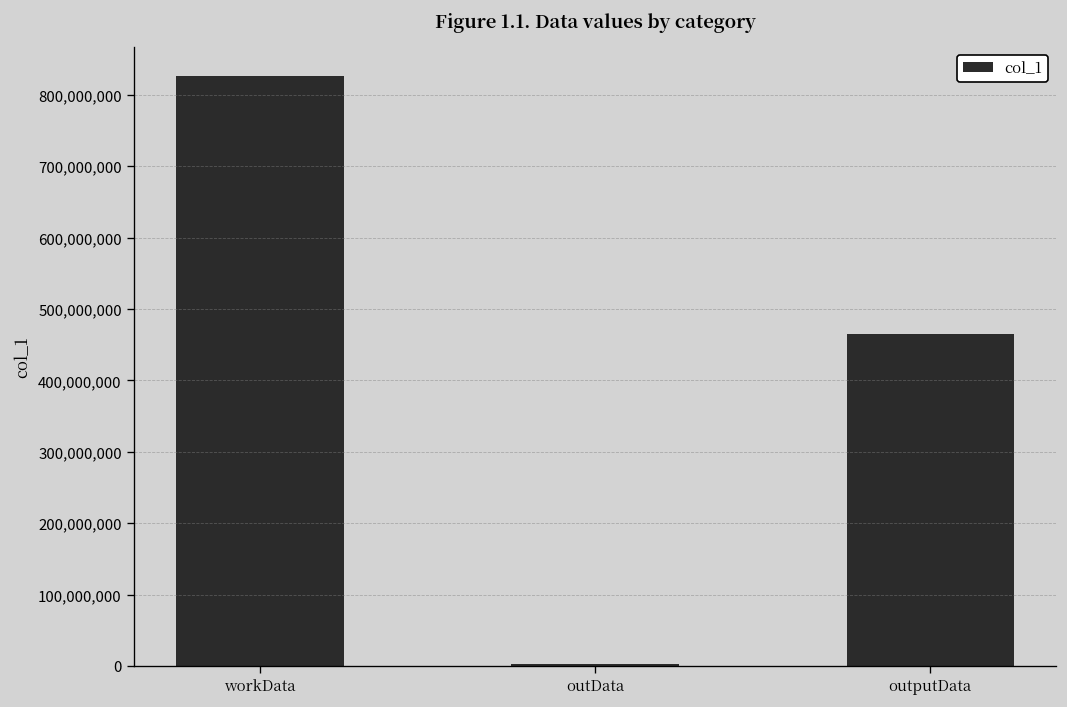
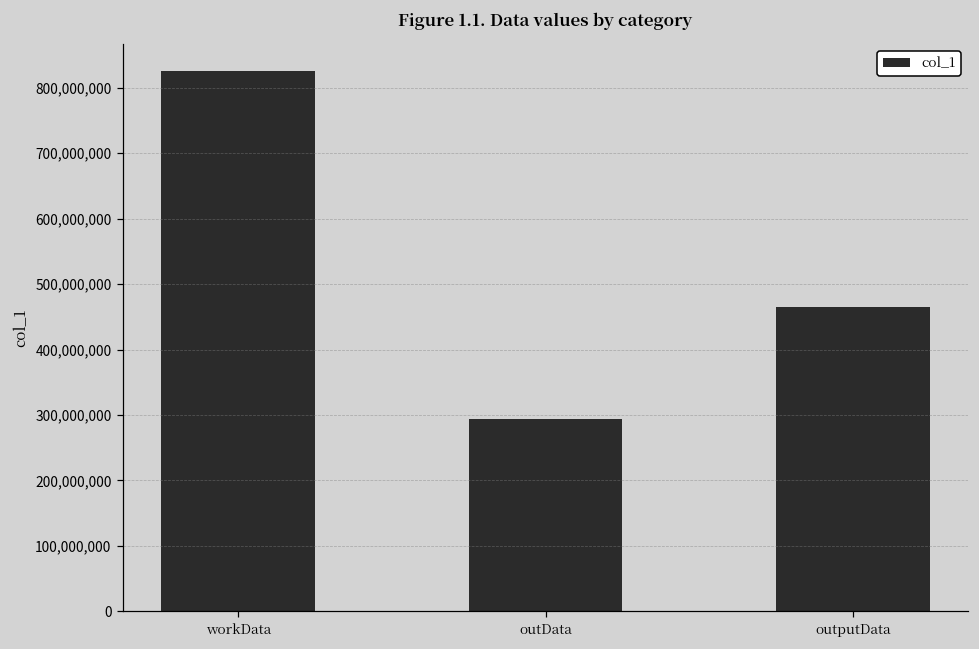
outData: 0 -> 290,000,000
